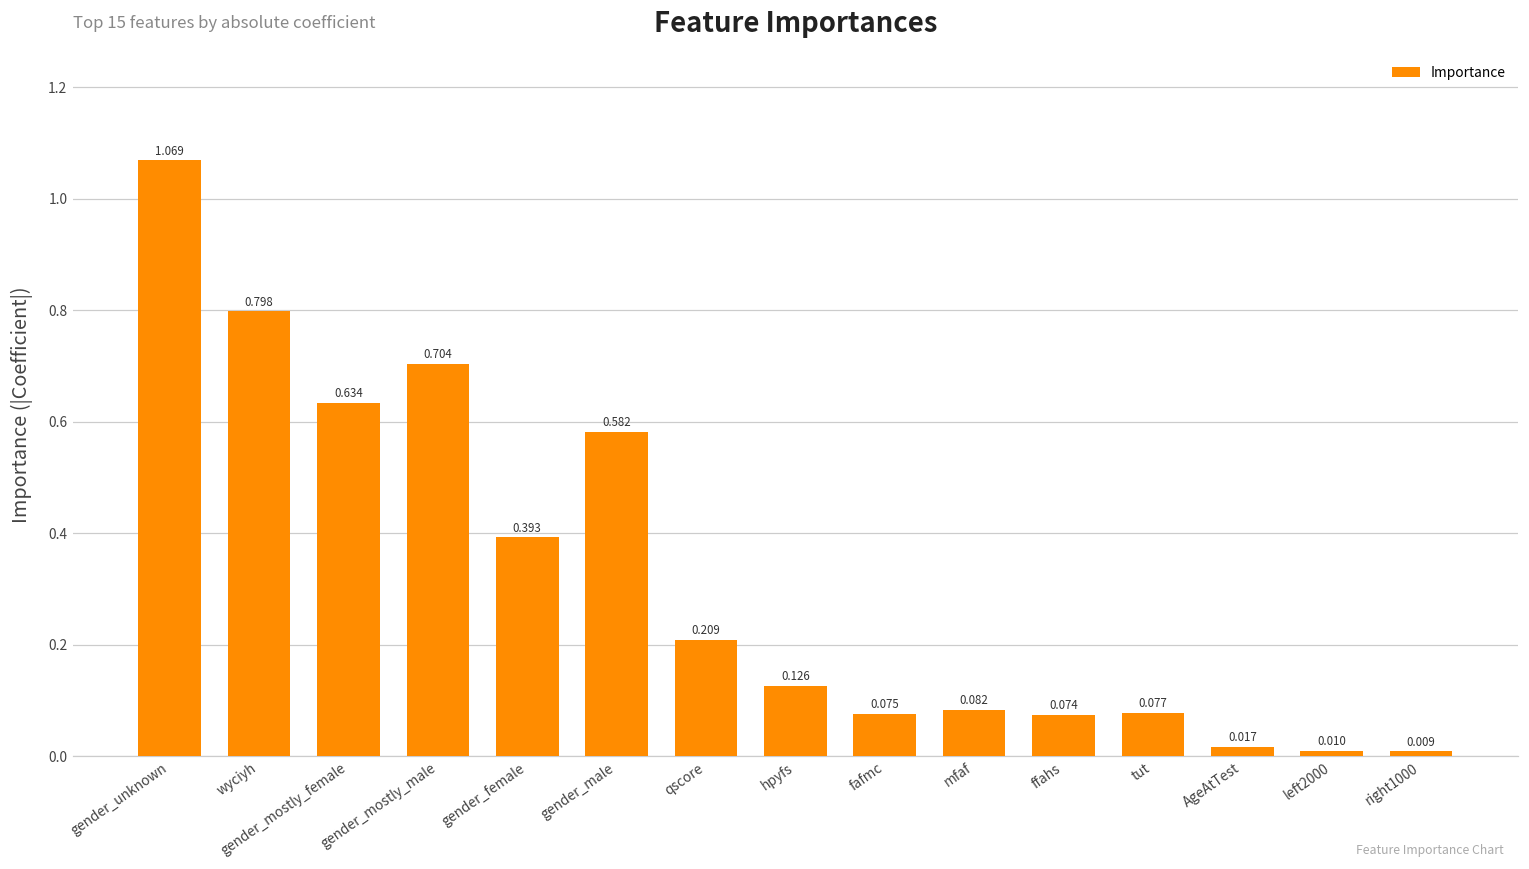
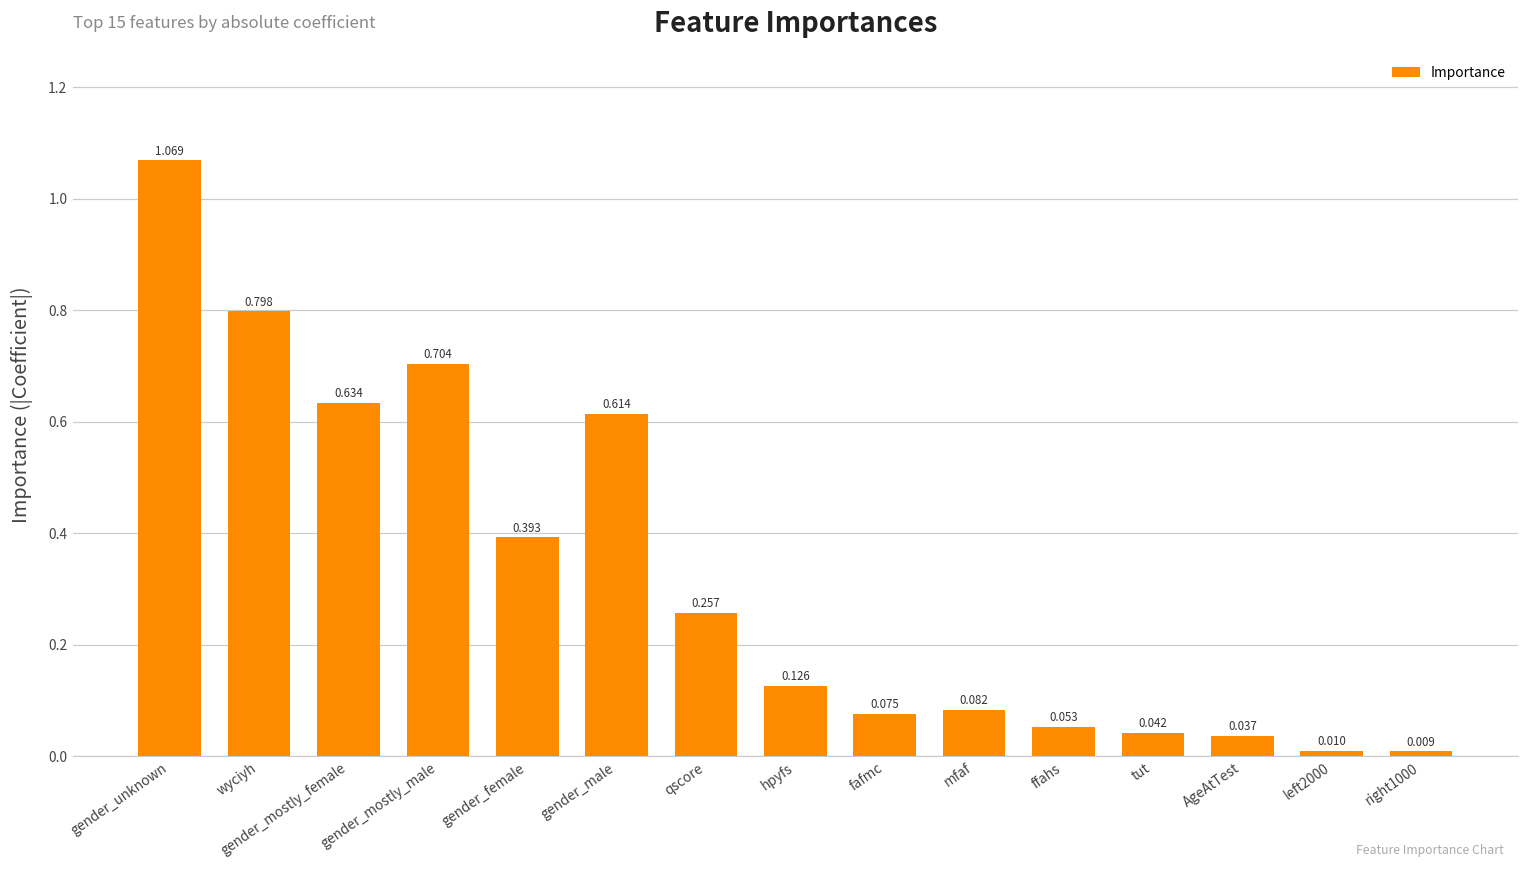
gender_male: 0.582 -> 0.614
qscore: 0.209 -> 0.257
ffahs: 0.074 -> 0.053
tut: 0.077 -> 0.042
AgeAtTest: 0.017 -> 0.037
